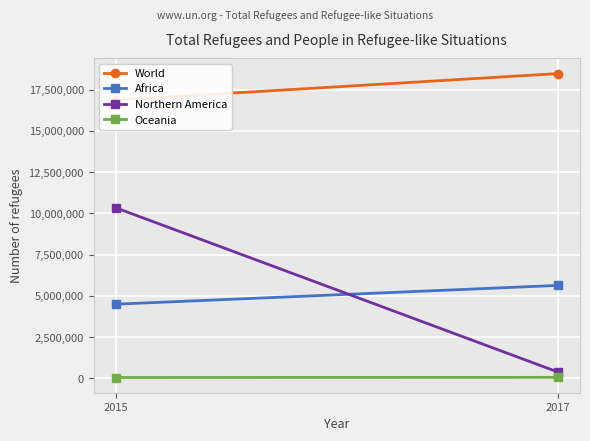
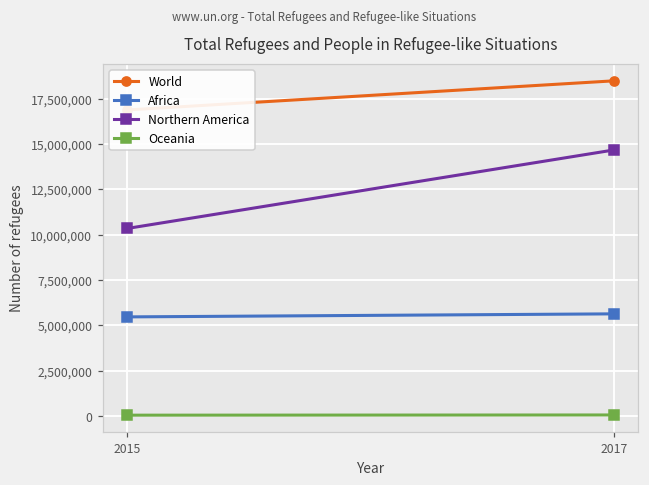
Africa, 2015: 4,500,000 -> 5,500,000
Northern America, 2017: 400,000 -> 14,700,000
